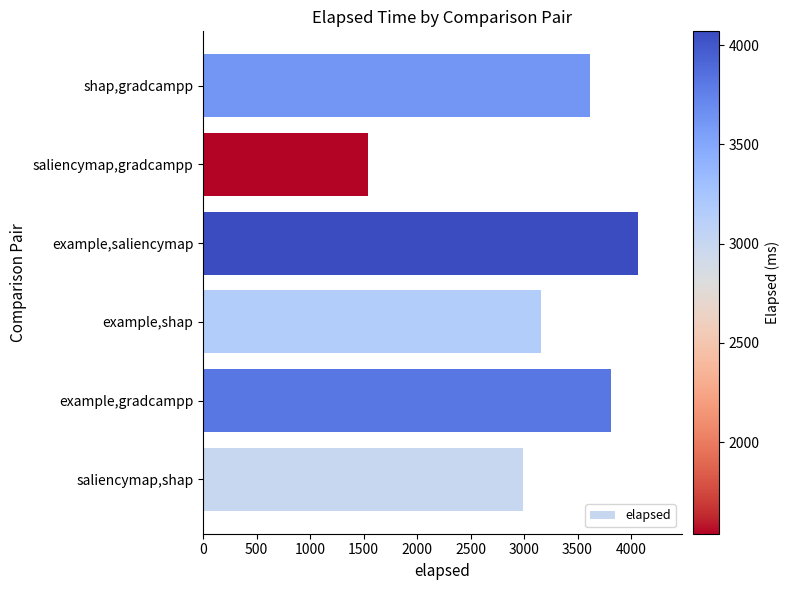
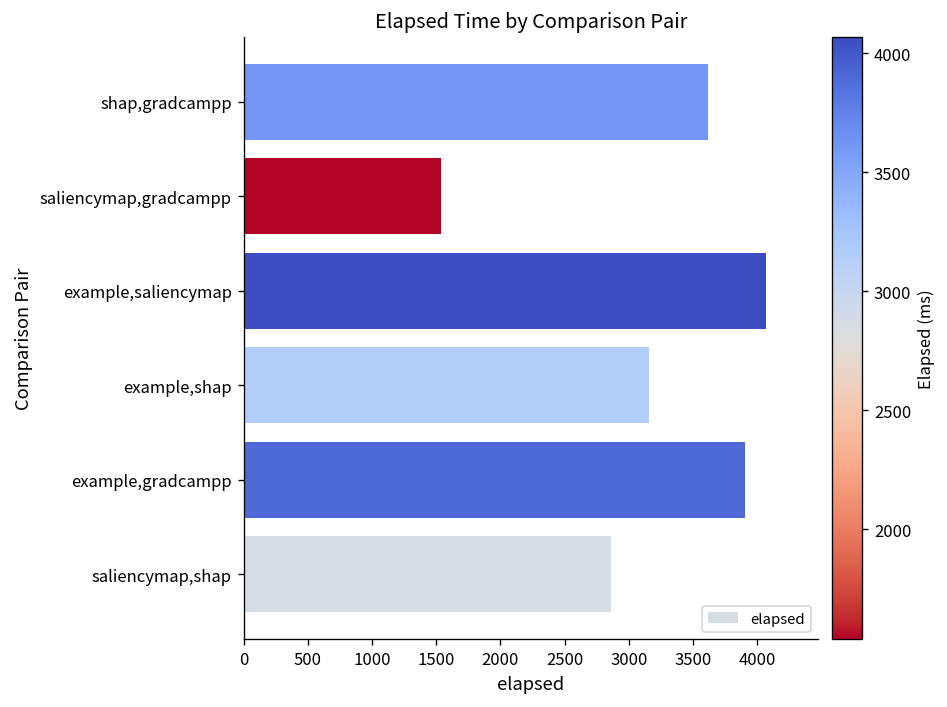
example,gradcampp: 3820 -> 3900
saliencymap,shap: 3000 -> 2860
